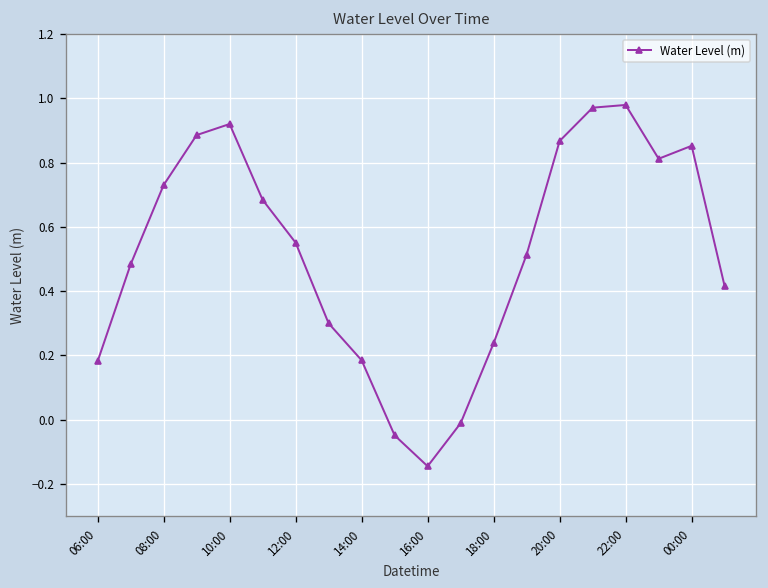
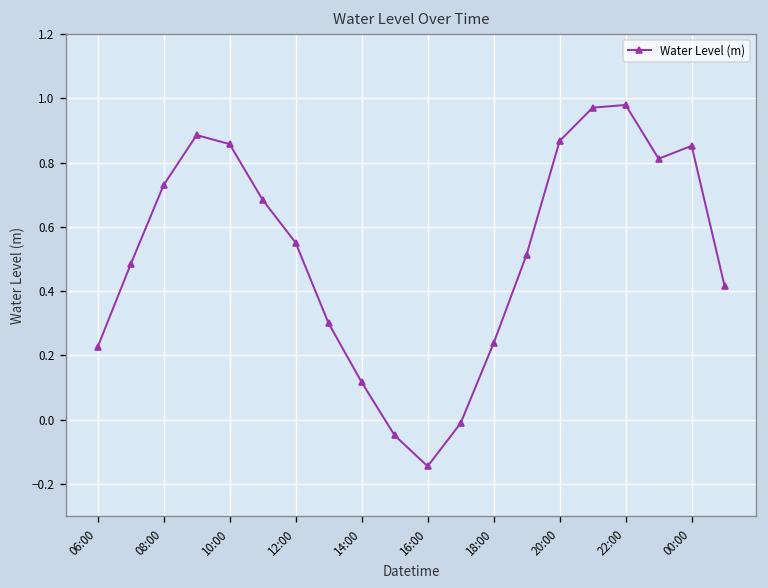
06:00: 0.18 -> 0.23
10:00: 0.92 -> 0.86
14:00: 0.18 -> 0.12
